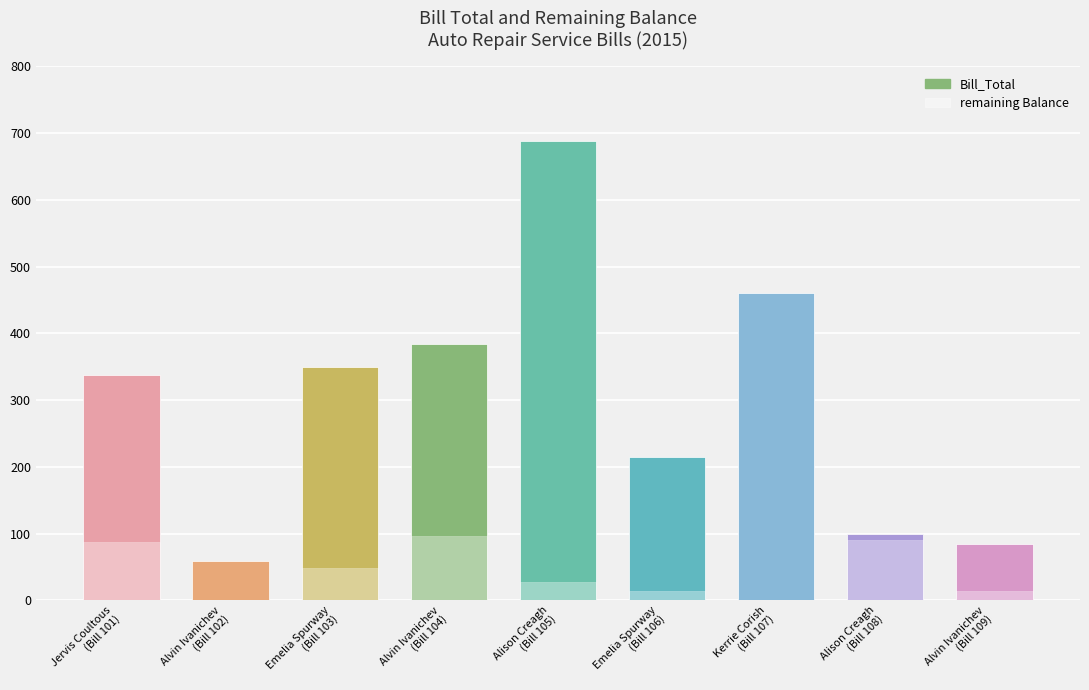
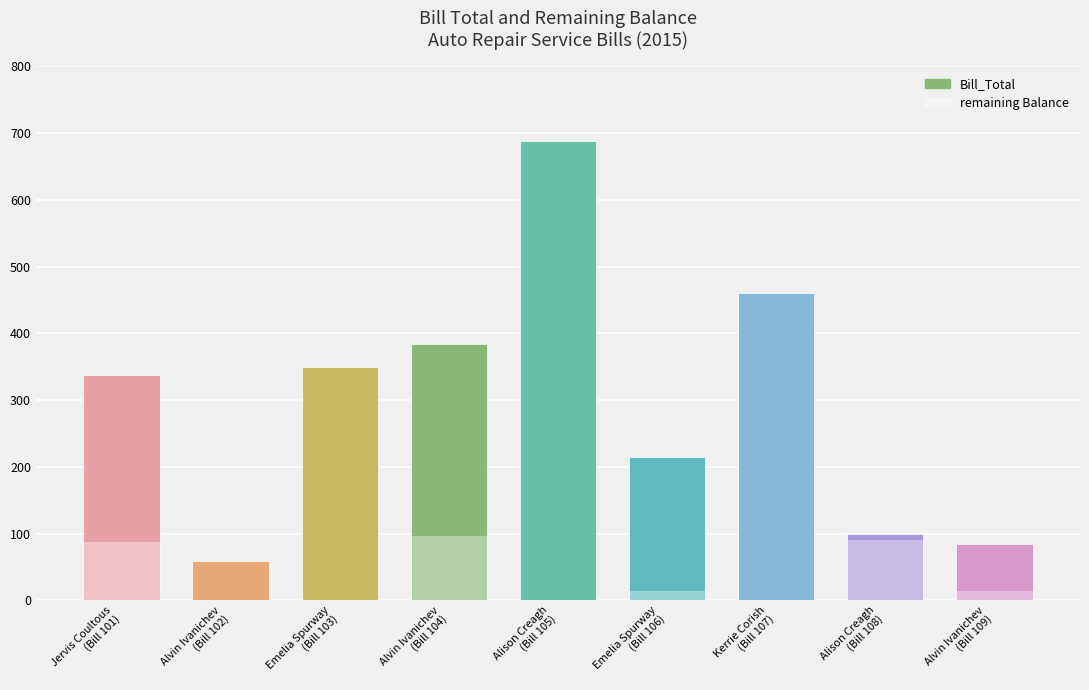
remaining Balance, Emelia Spurway (Bill 103): 50 -> 0
remaining Balance, Alison Creagh (Bill 105): 30 -> 0
